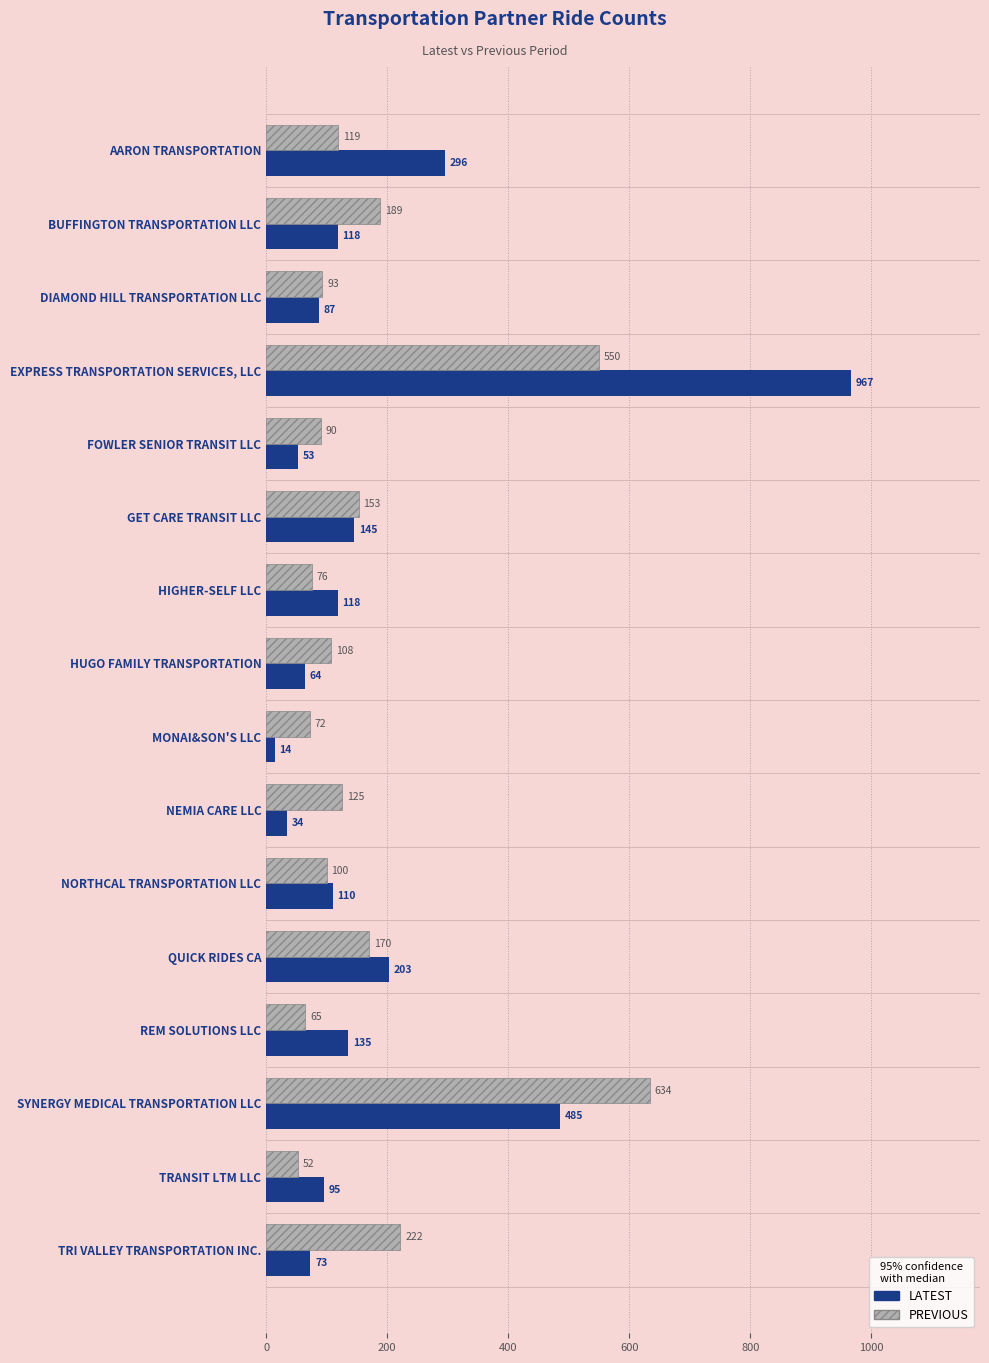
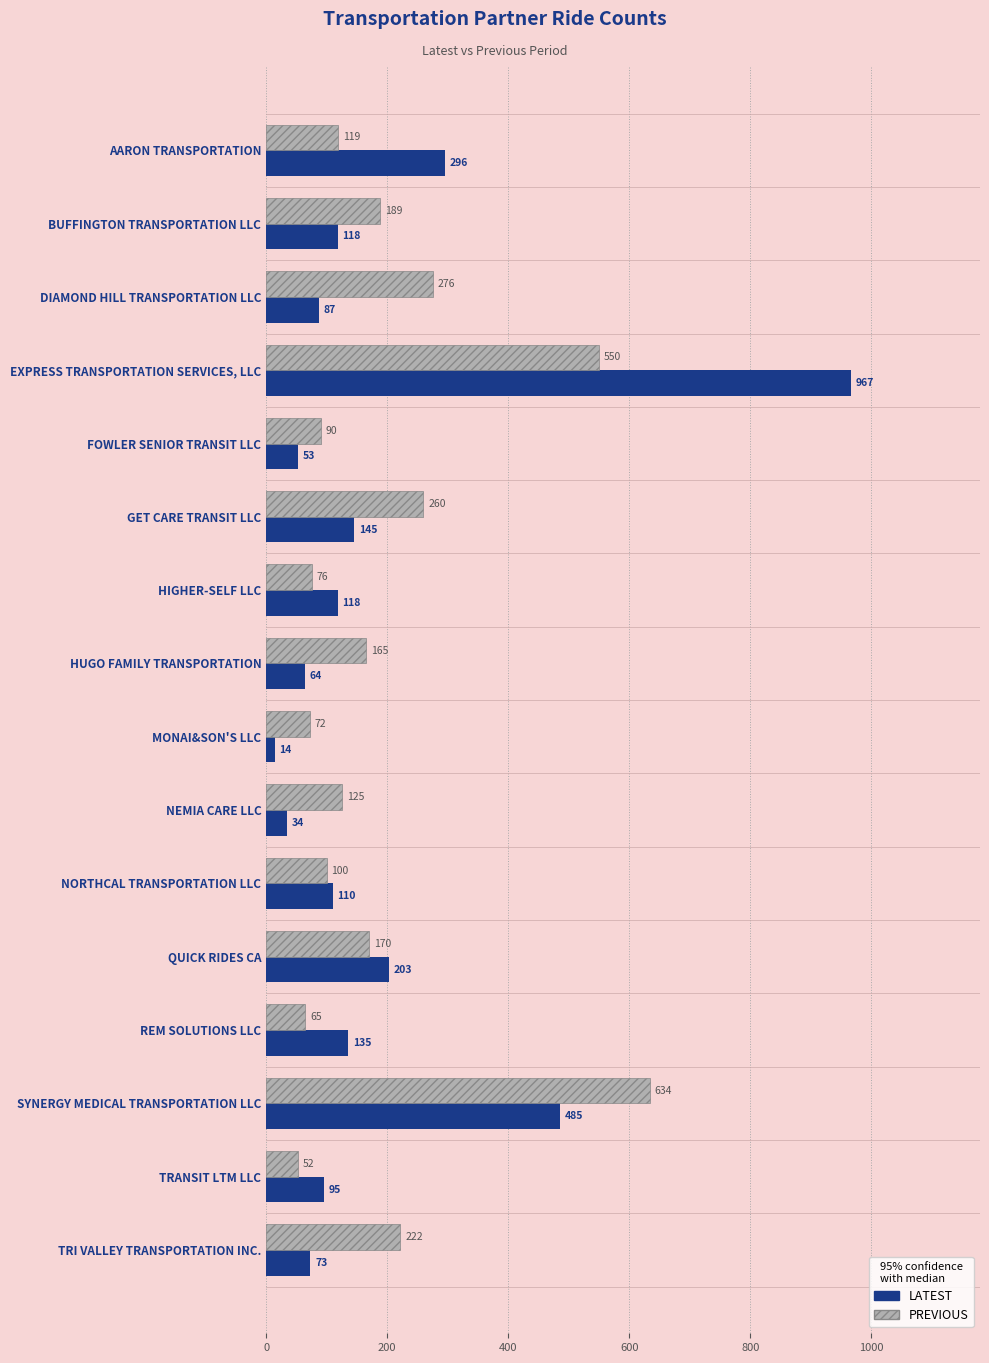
PREVIOUS, DIAMOND HILL TRANSPORTATION LLC: 93 -> 276
PREVIOUS, GET CARE TRANSIT LLC: 153 -> 260
PREVIOUS, HUGO FAMILY TRANSPORTATION: 108 -> 165
